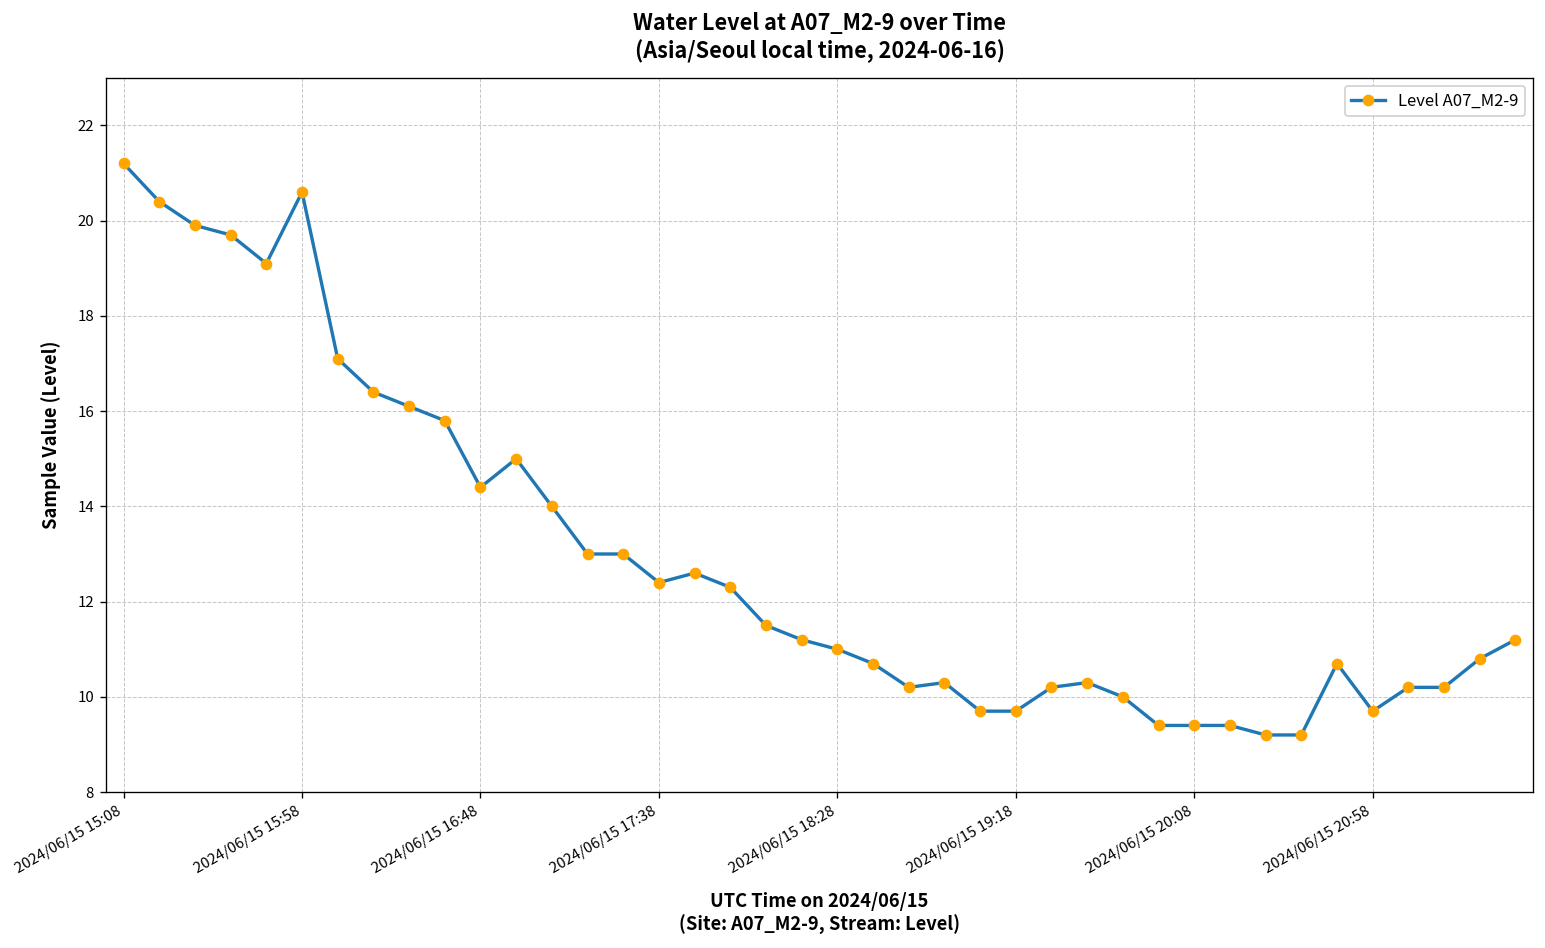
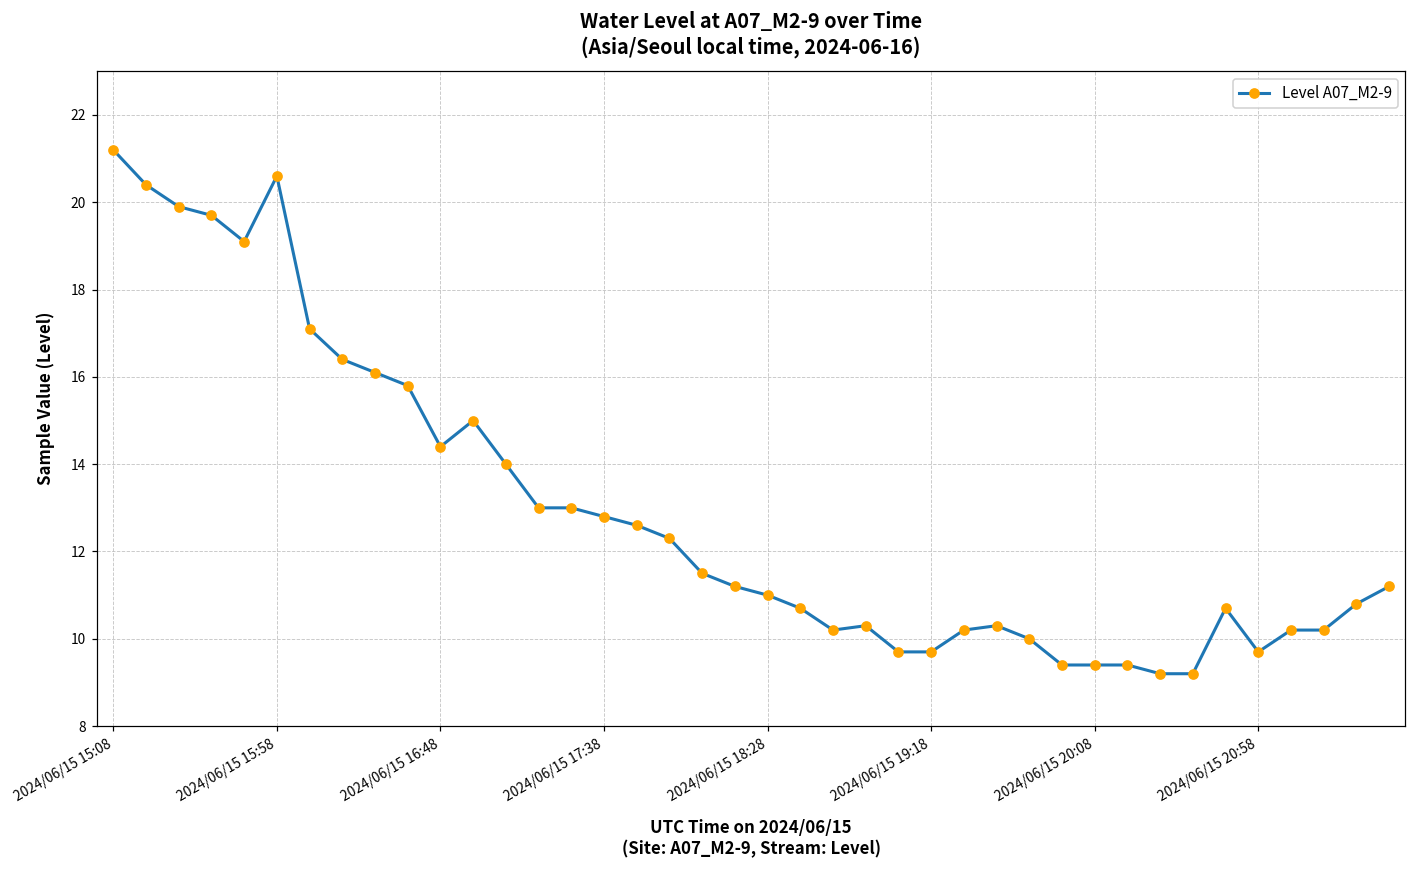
2024/06/15 17:38: 12.4 -> 12.8
